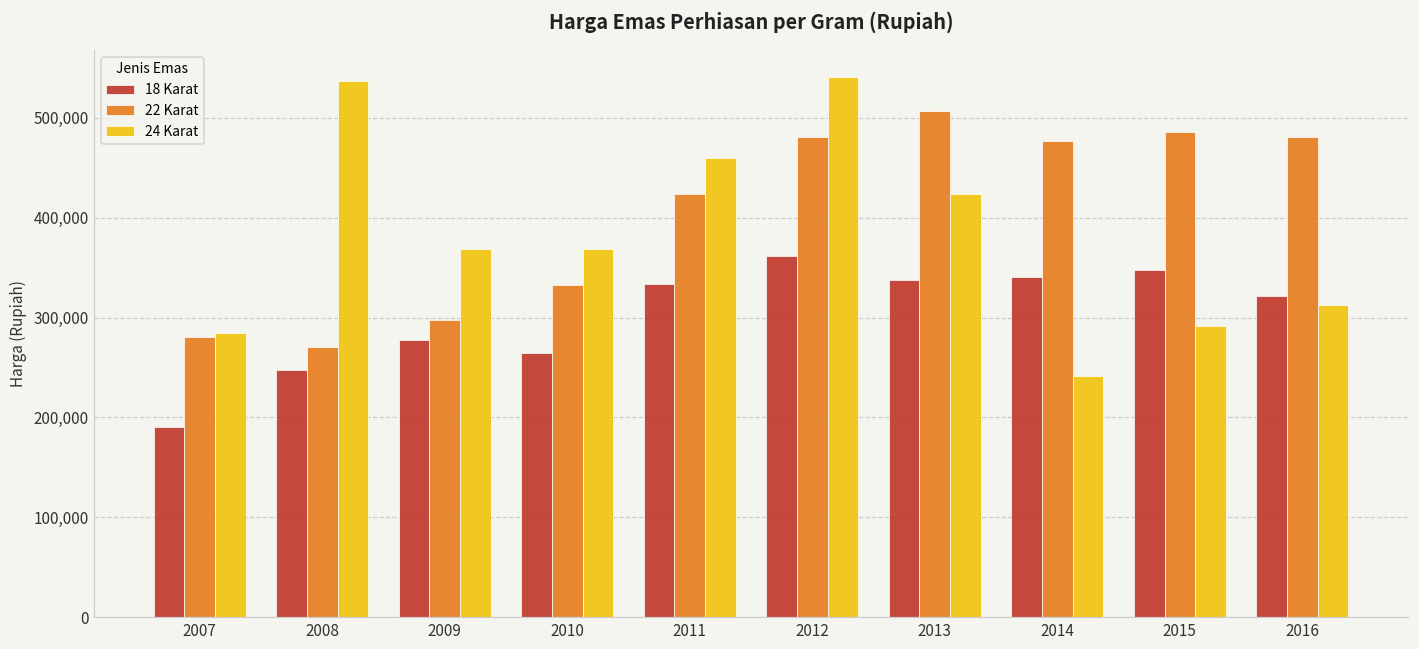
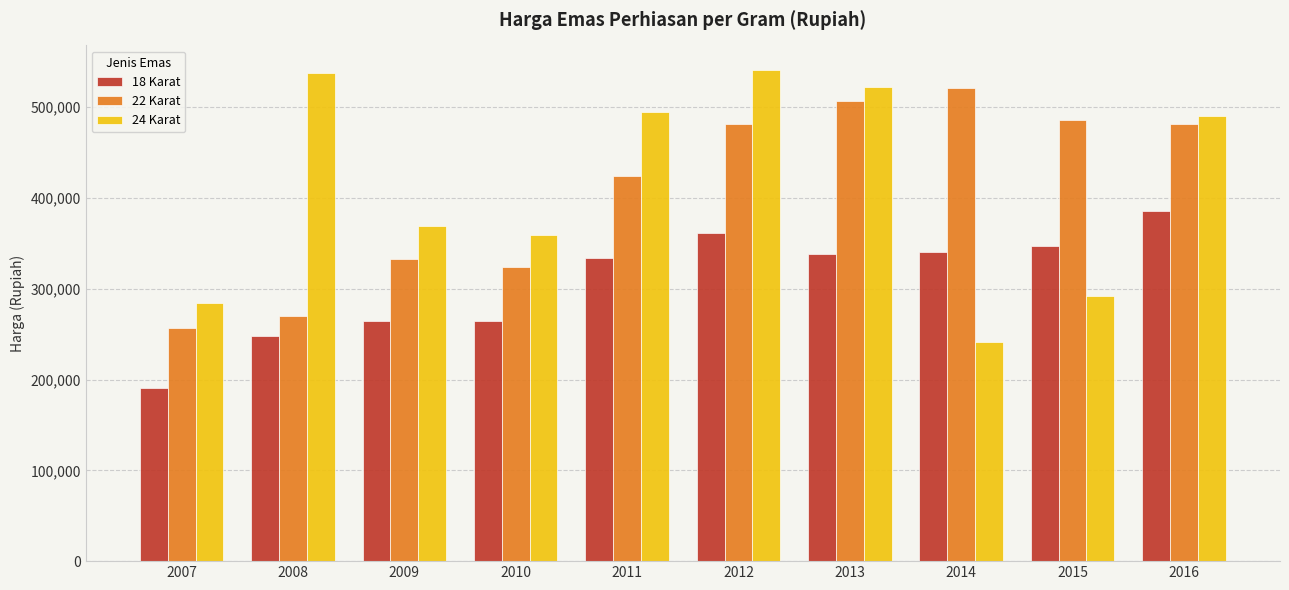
22 Karat, 2007: 280,000 -> 260,000
18 Karat, 2009: 280,000 -> 260,000
22 Karat, 2009: 300,000 -> 330,000
22 Karat, 2010: 330,000 -> 320,000
24 Karat, 2010: 370,000 -> 360,000
24 Karat, 2011: 460,000 -> 490,000
24 Karat, 2013: 420,000 -> 520,000
22 Karat, 2014: 480,000 -> 520,000
18 Karat, 2016: 320,000 -> 390,000
24 Karat, 2016: 310,000 -> 490,000
